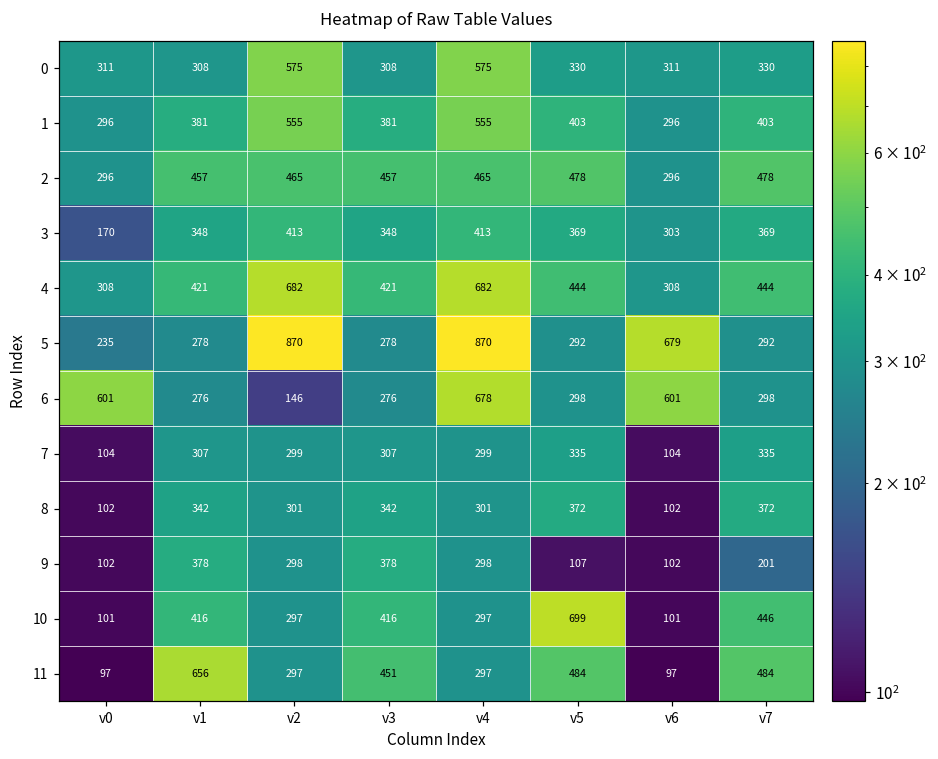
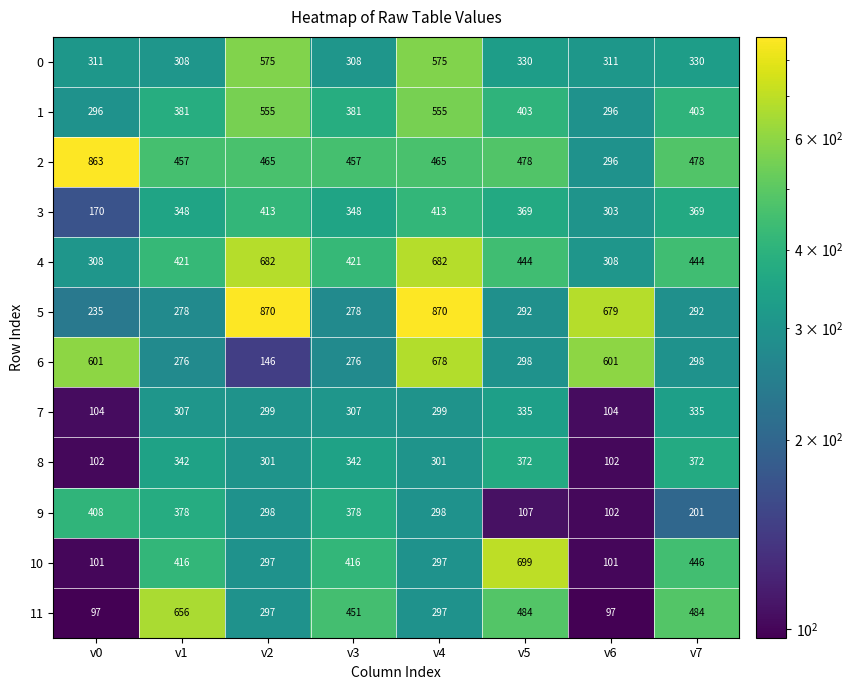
2, v0: 296 -> 863
9, v0: 102 -> 408
